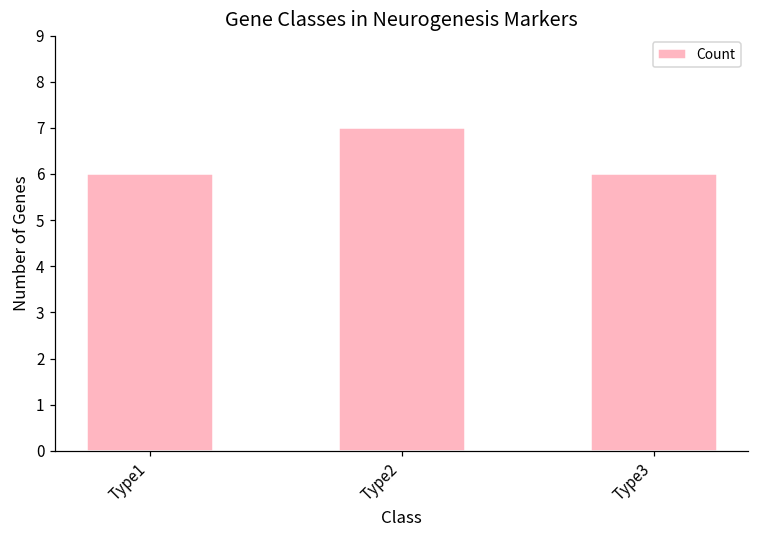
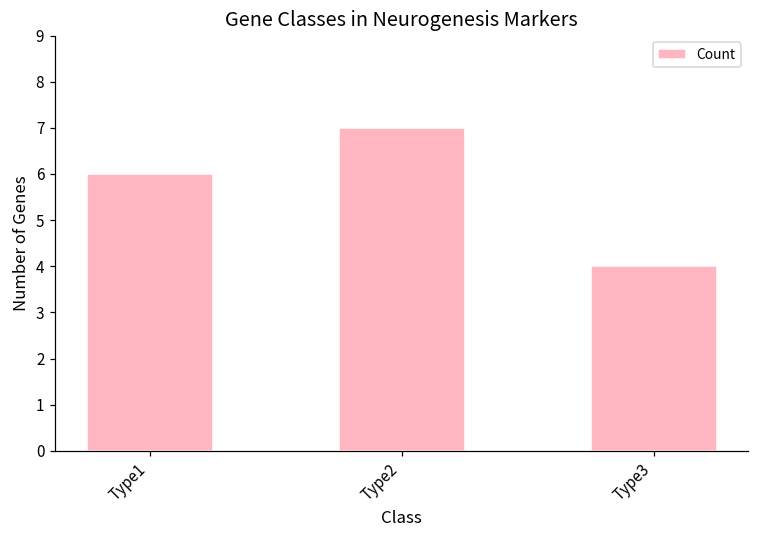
Type3: 6 -> 4
